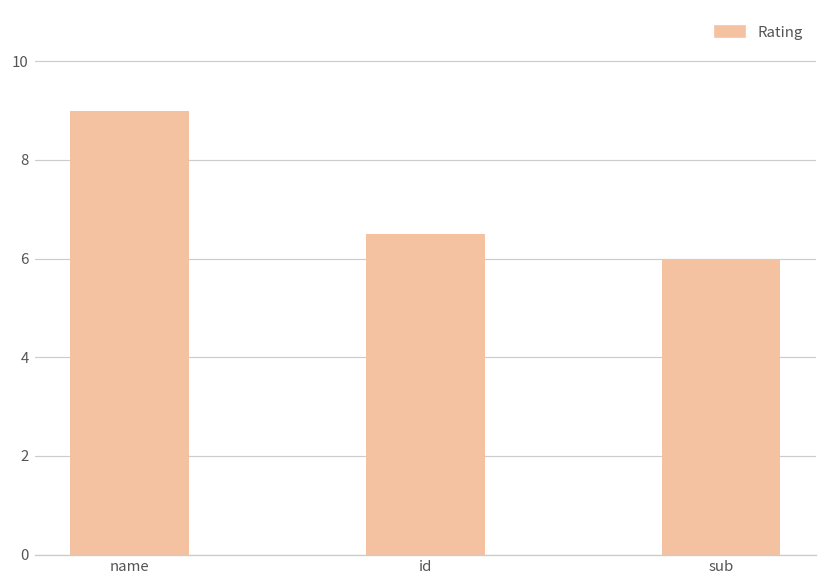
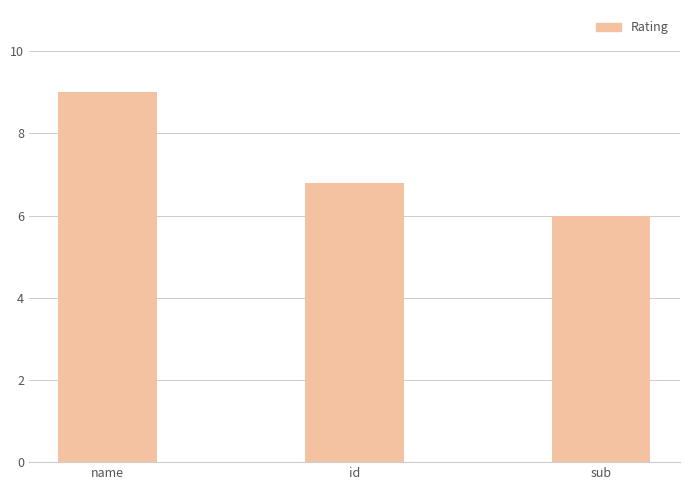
id: 6.5 -> 6.8
